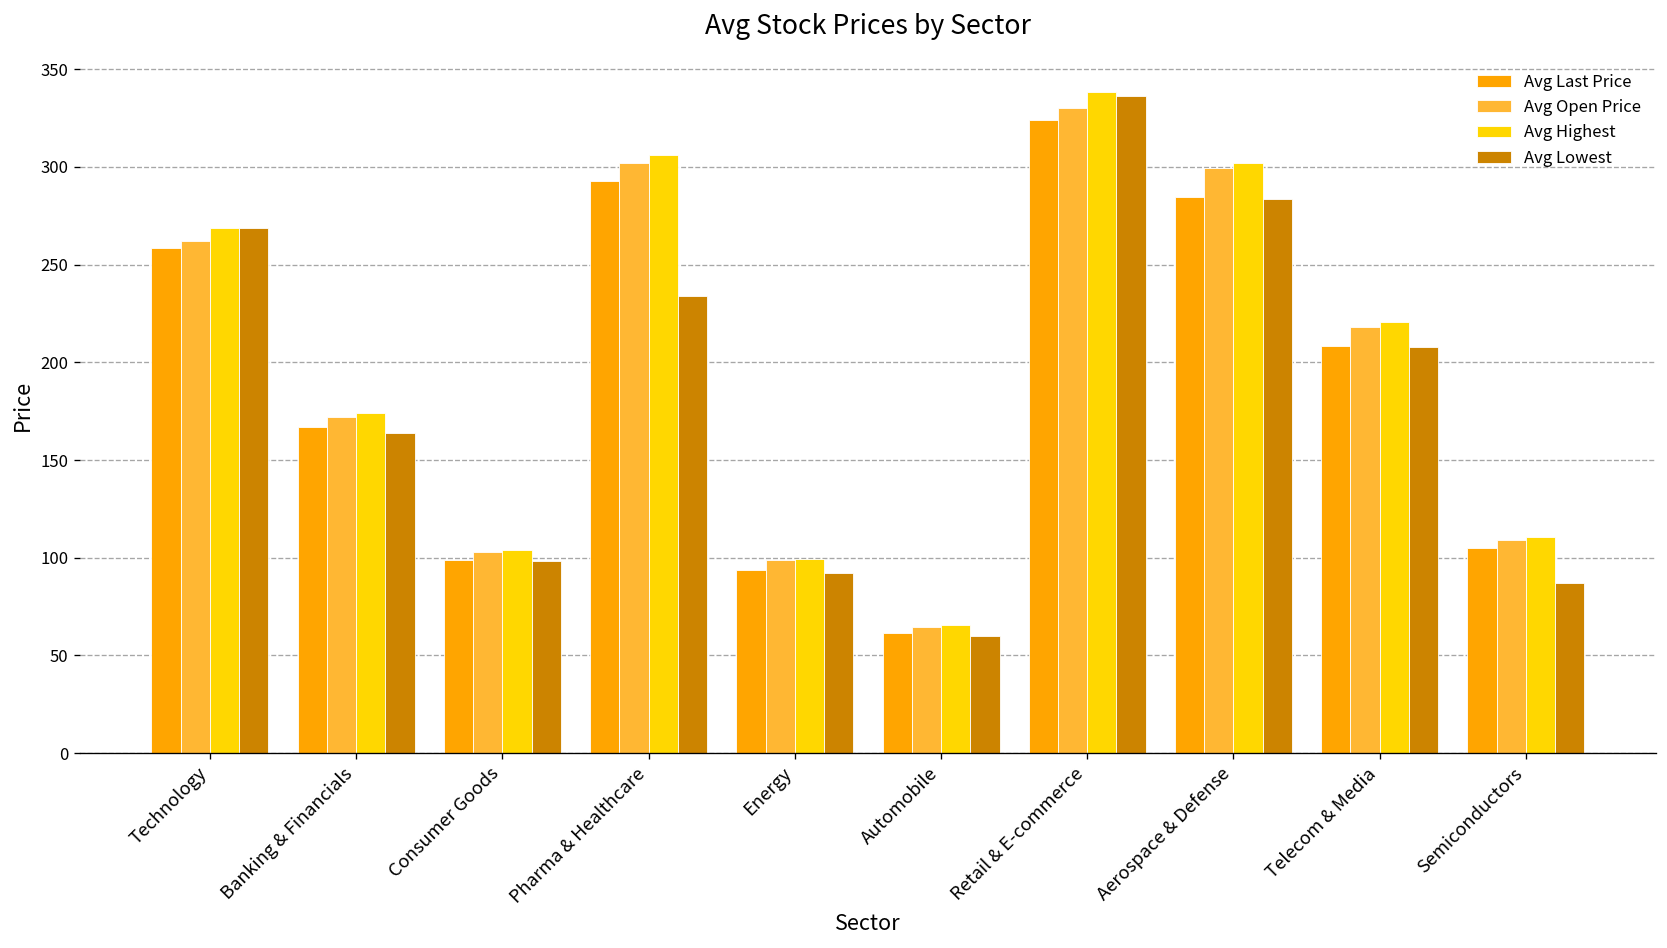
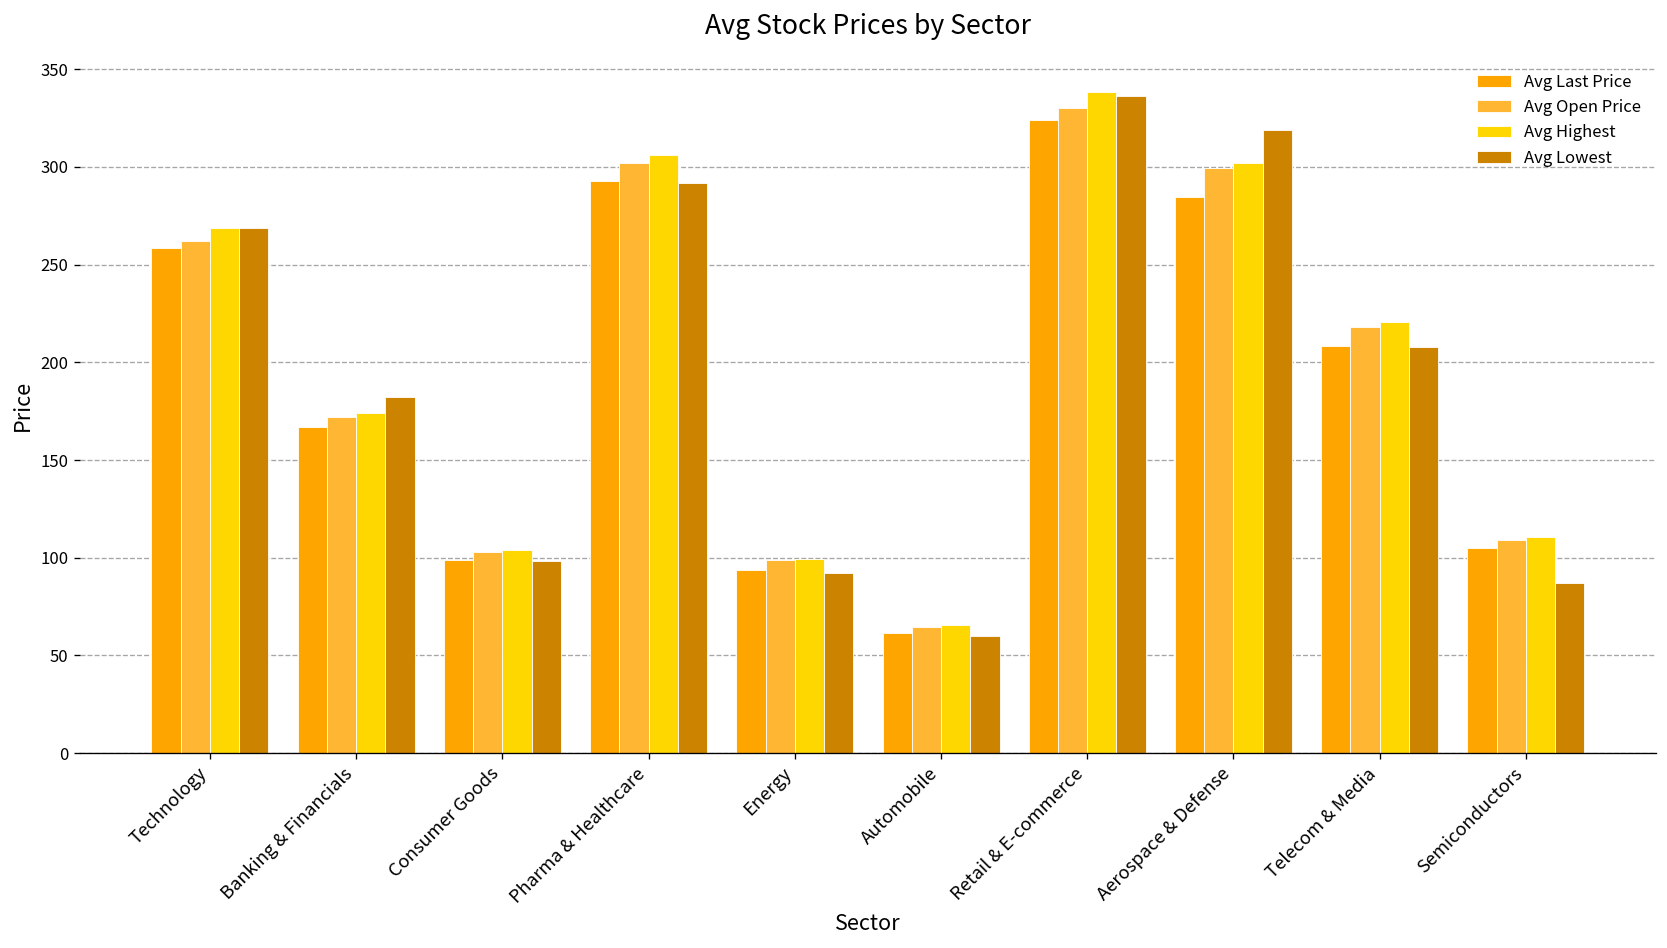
Avg Lowest, Banking & Financials: 164 -> 182
Avg Lowest, Pharma & Healthcare: 234 -> 292
Avg Lowest, Aerospace & Defense: 283 -> 319
